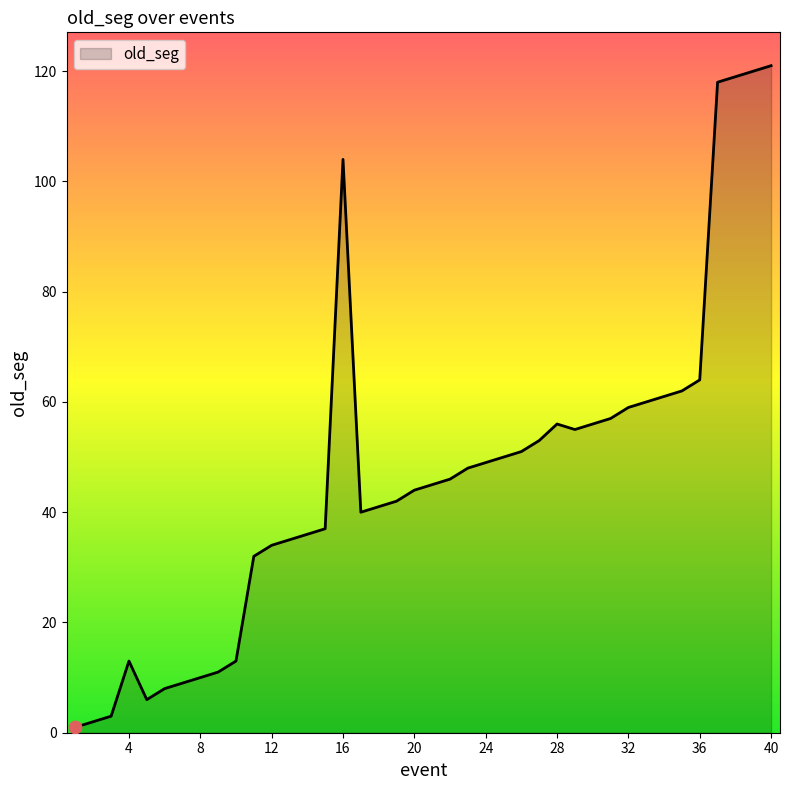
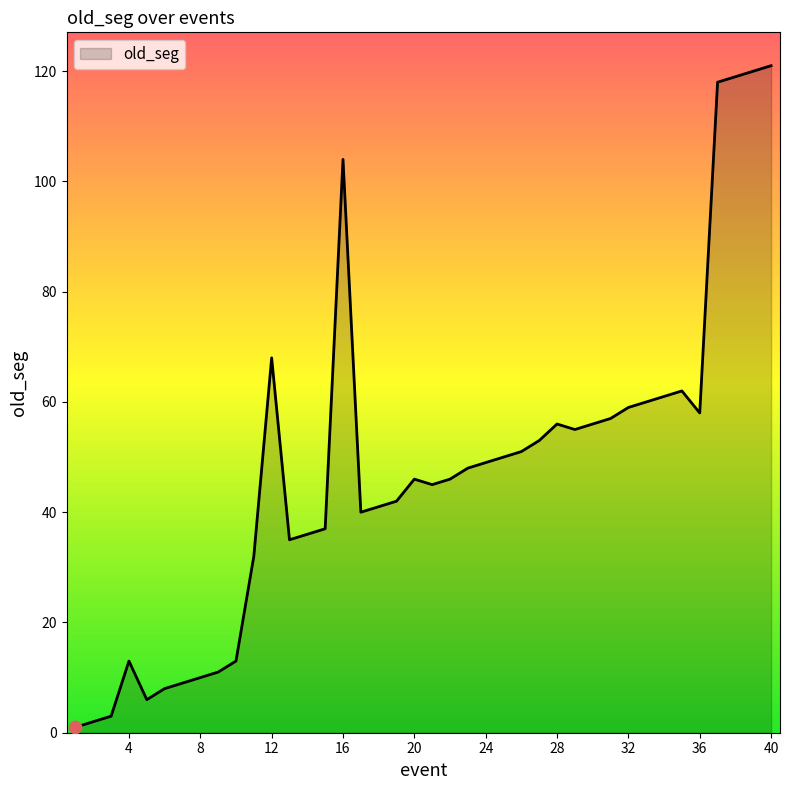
old_seg, 12: 34 -> 68
old_seg, 20: 44 -> 46
old_seg, 36: 64 -> 58
